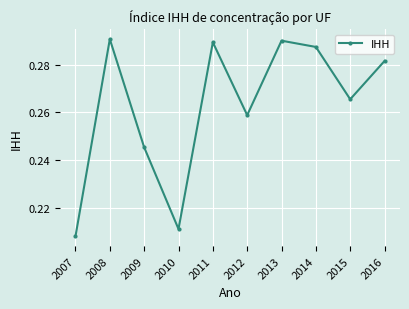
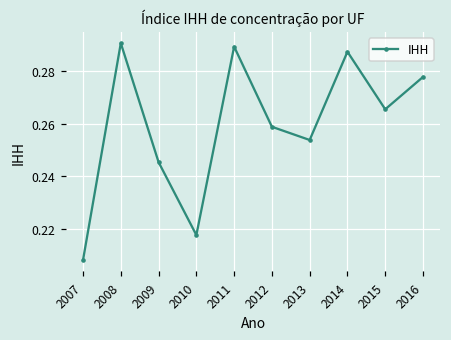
2010: 0.211 -> 0.218
2013: 0.290 -> 0.254
2016: 0.282 -> 0.278
